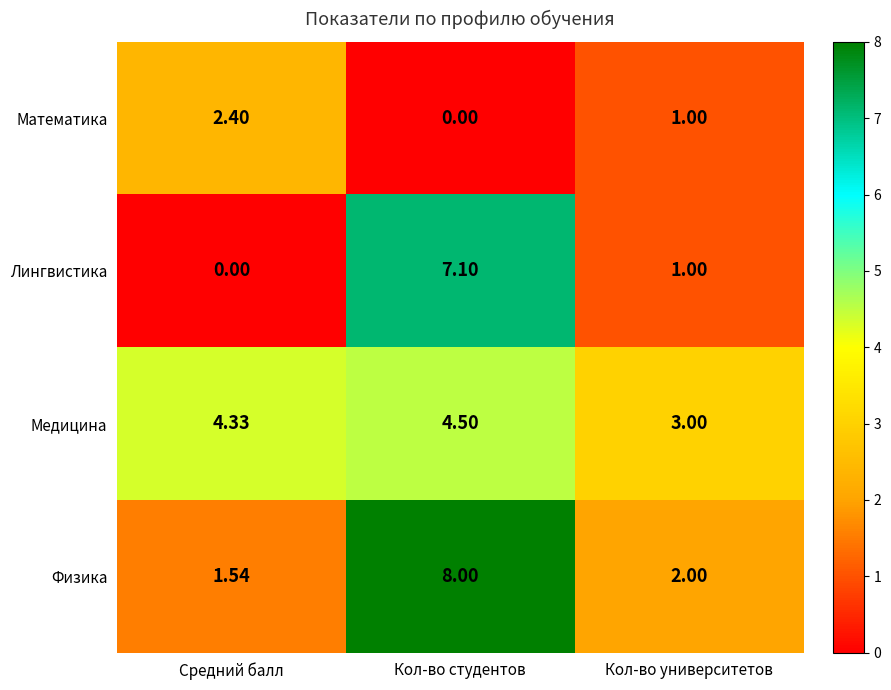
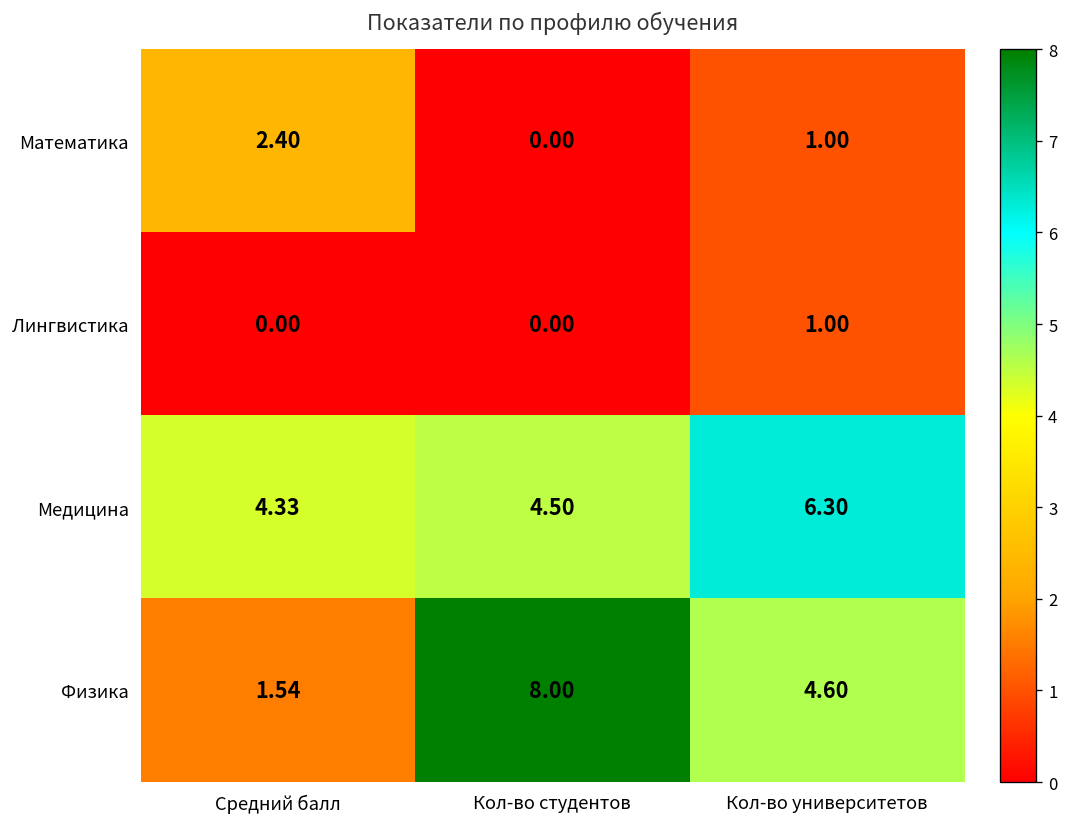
Лингвистика, Кол-во студентов: 7.10 -> 0.00
Медицина, Кол-во университетов: 3.00 -> 6.30
Физика, Кол-во университетов: 2.00 -> 4.60
